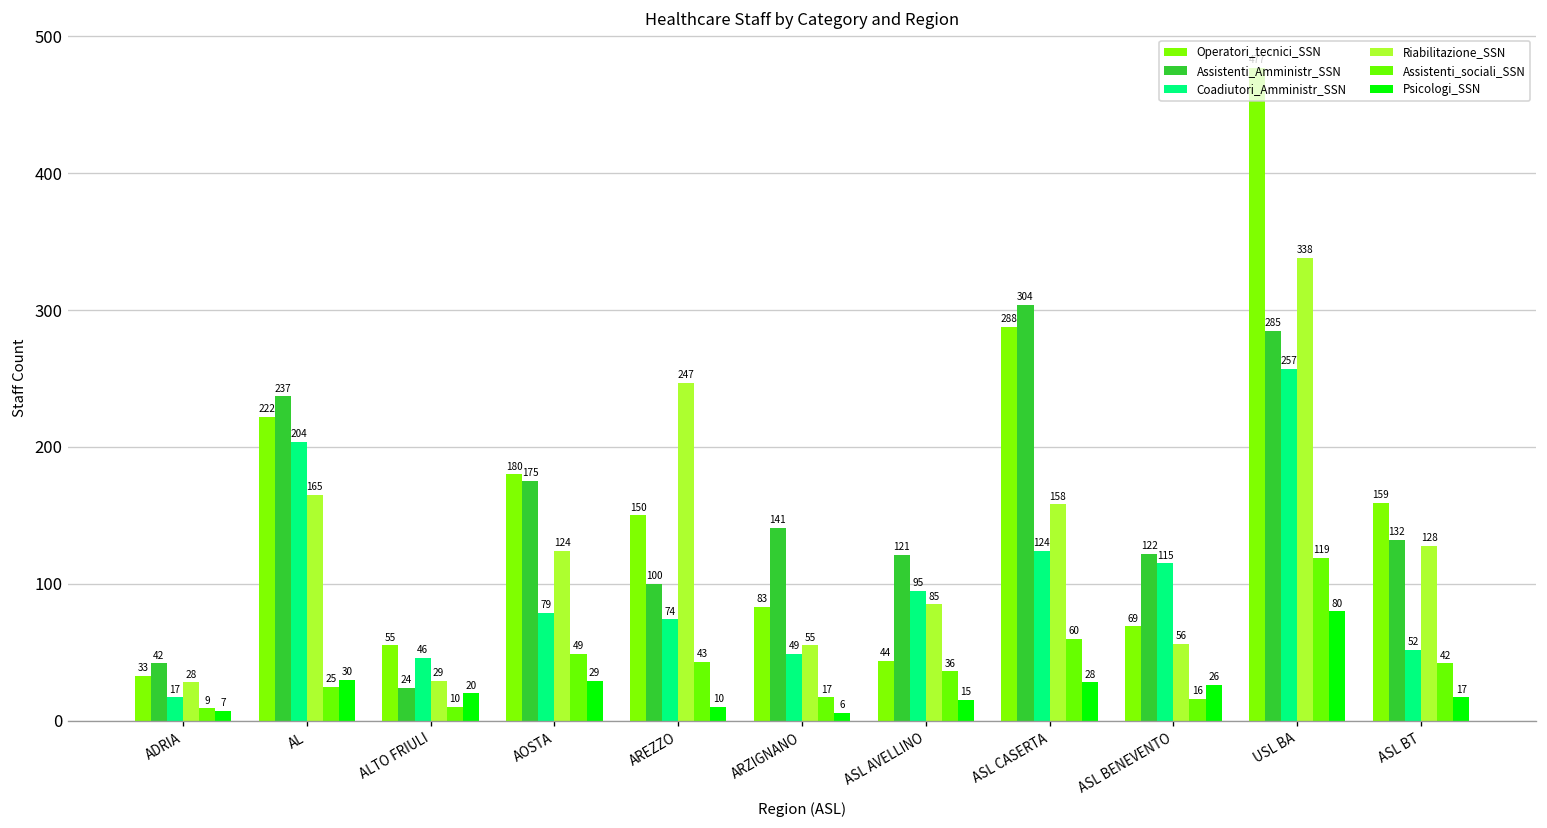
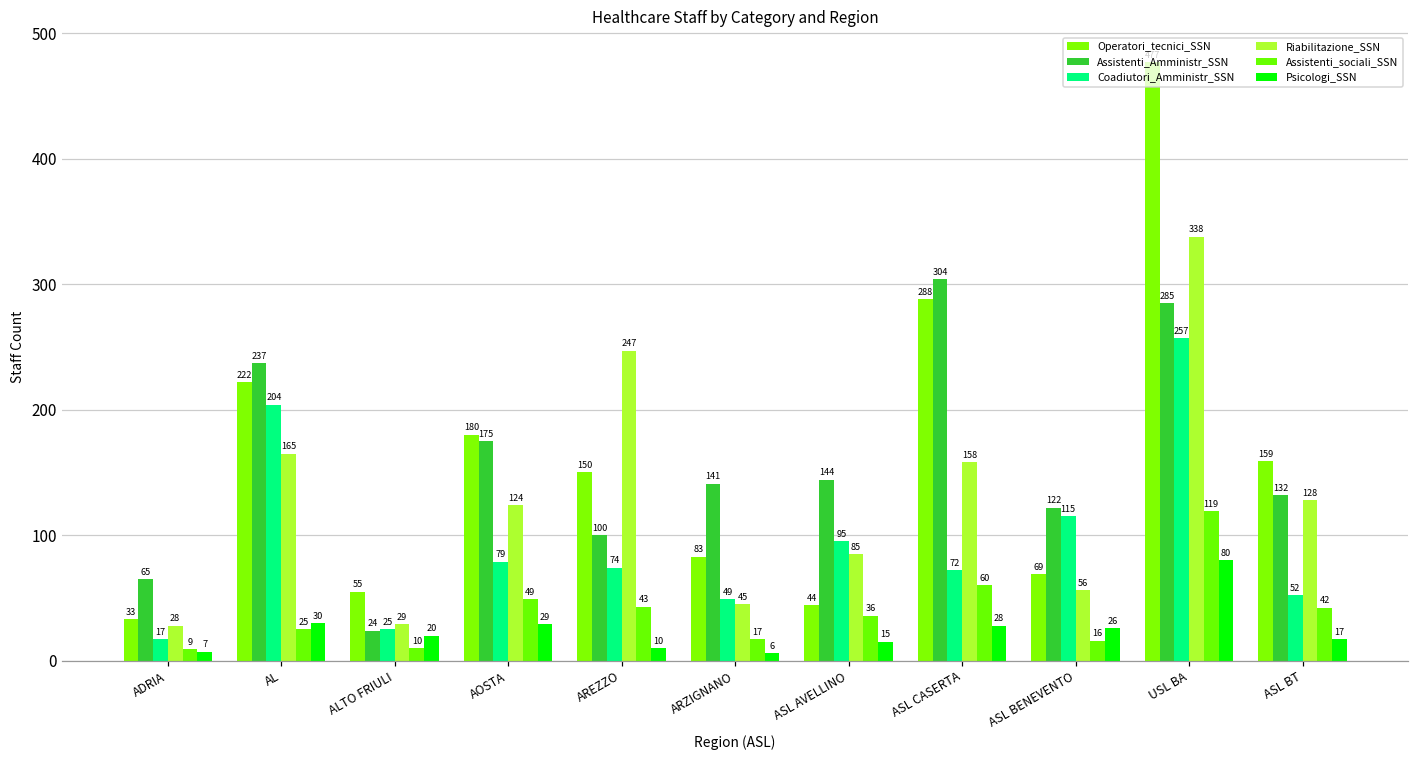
Assistenti_Amministr_SSN, ADRIA: 42 -> 65
Coadiutori_Amministr_SSN, ALTO FRIULI: 46 -> 25
Riabilitazione_SSN, ARZIGNANO: 55 -> 45
Assistenti_Amministr_SSN, ASL AVELLINO: 121 -> 144
Coadiutori_Amministr_SSN, ASL CASERTA: 124 -> 72
